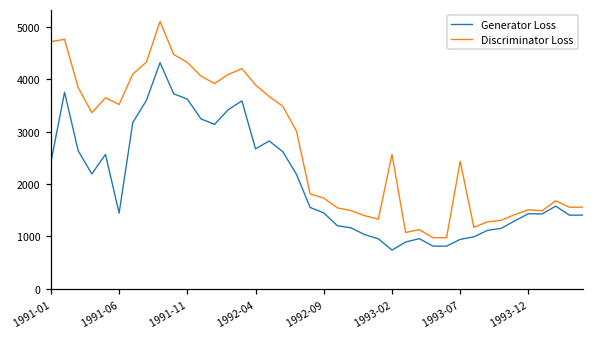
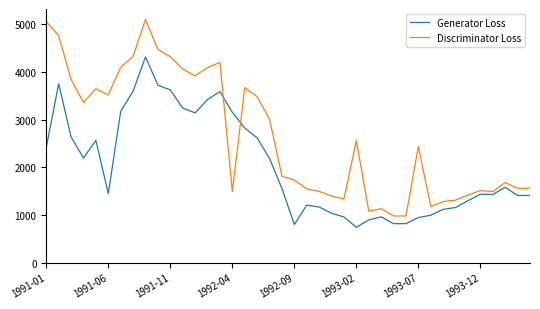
Discriminator Loss, 1991-01: 4700 -> 5000
Generator Loss, 1992-04: 2700 -> 3200
Discriminator Loss, 1992-04: 3900 -> 1500
Generator Loss, 1992-09: 1400 -> 800
